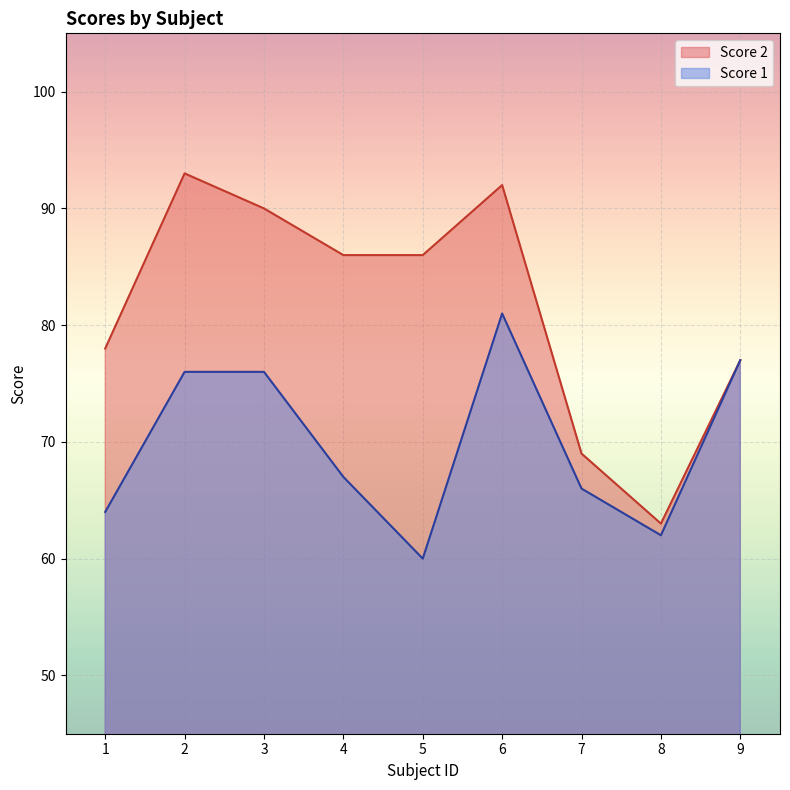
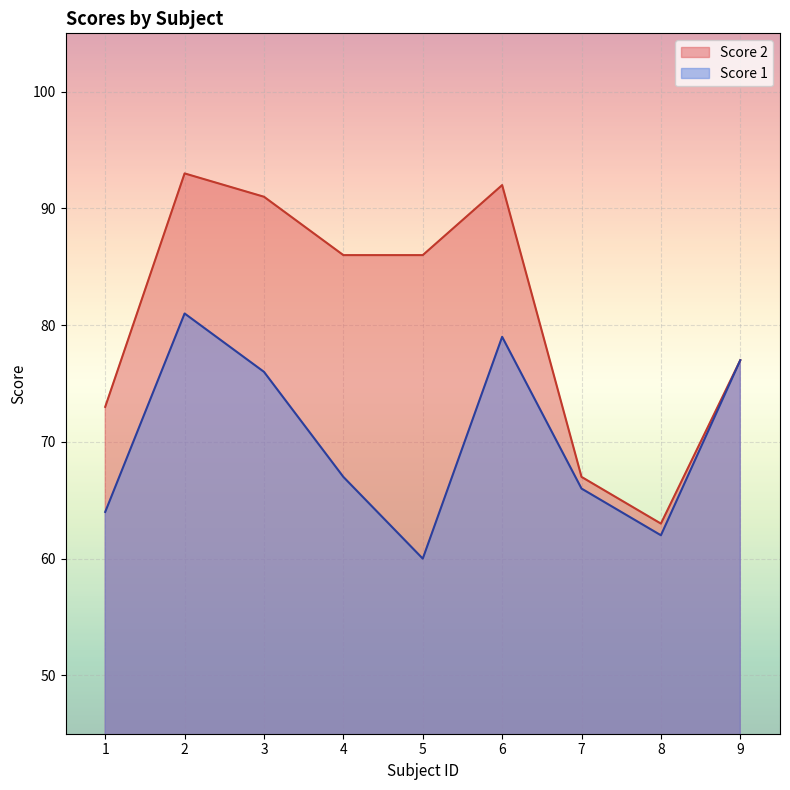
Score 2, 1: 78 -> 73
Score 1, 2: 76 -> 81
Score 2, 3: 90 -> 91
Score 1, 6: 81 -> 79
Score 2, 7: 69 -> 67
